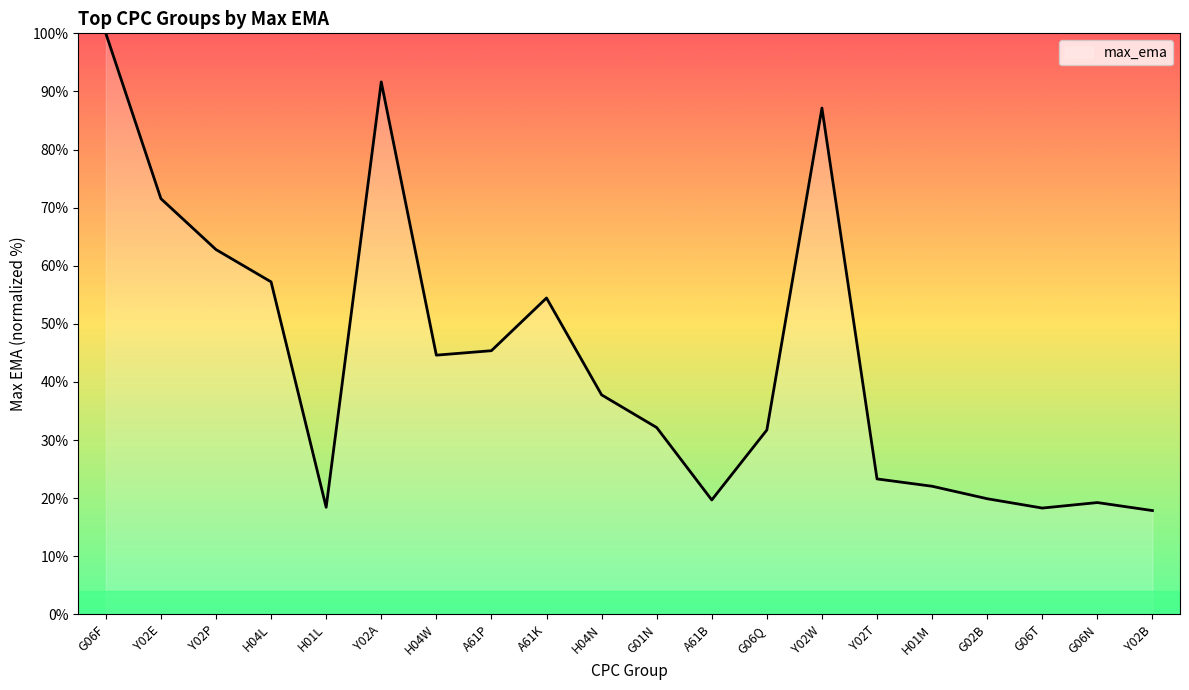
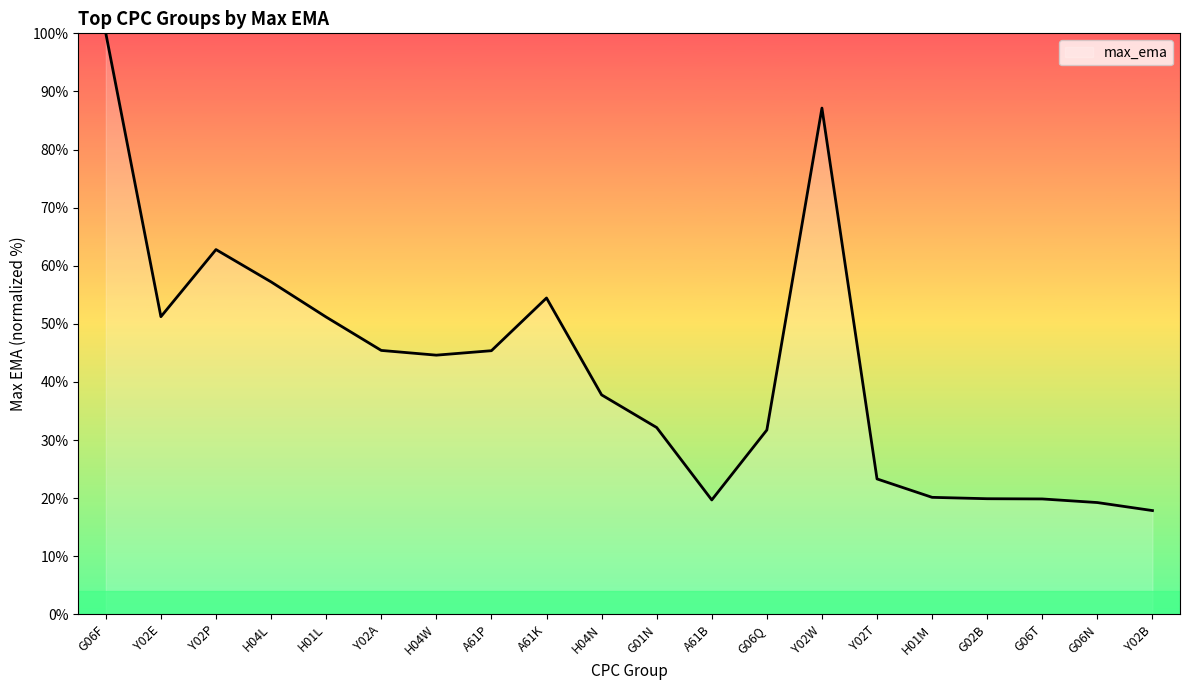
Y02E: 72% -> 51%
H01L: 18% -> 51%
Y02A: 92% -> 45%
H01M: 22% -> 20%
G06T: 18% -> 20%
